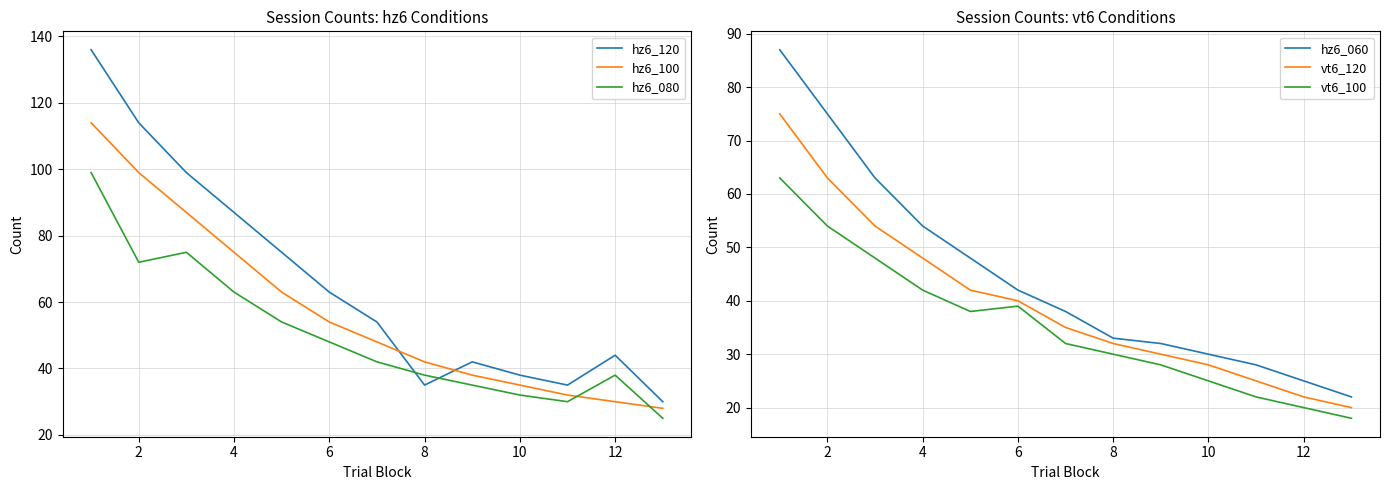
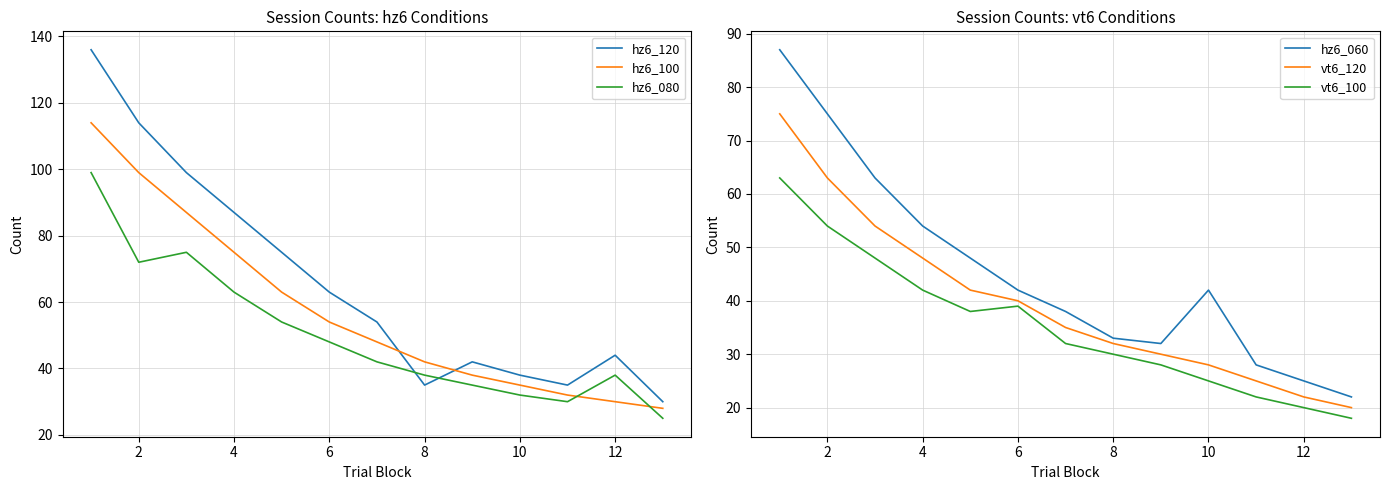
Session Counts: vt6 Conditions, hz6_060, 10: 30 -> 42
